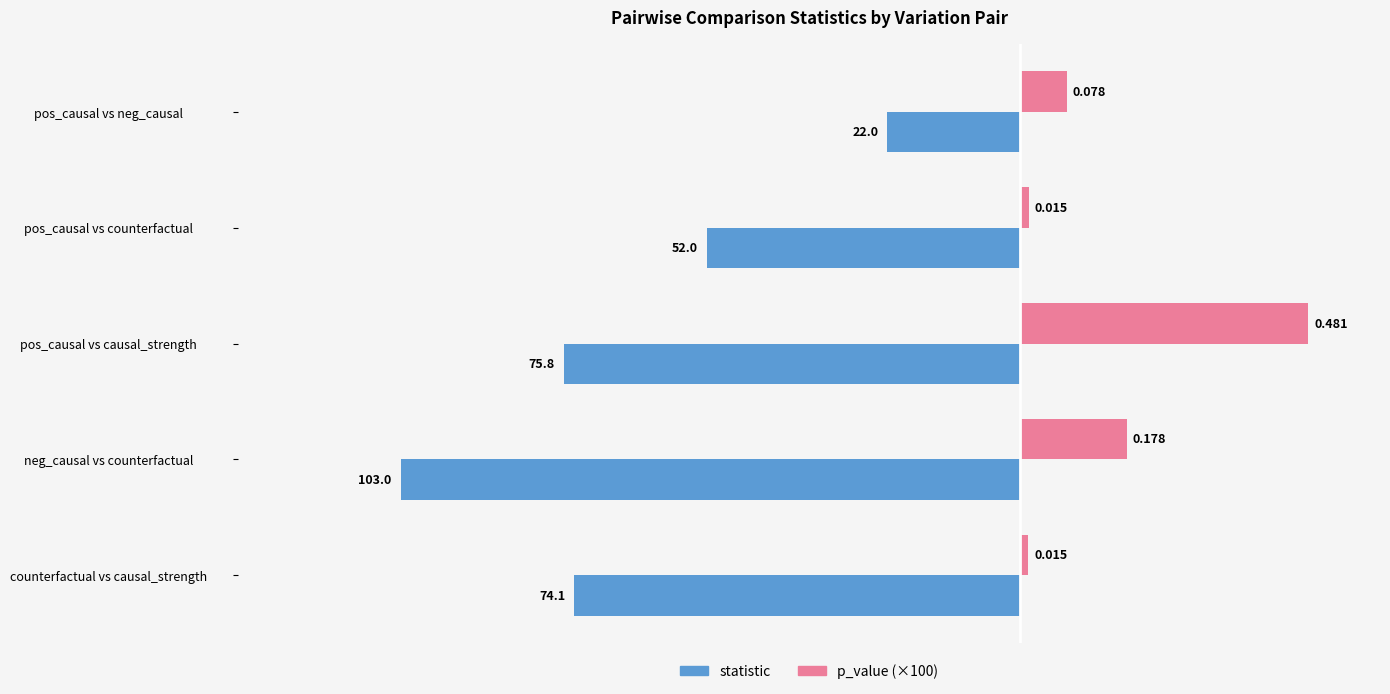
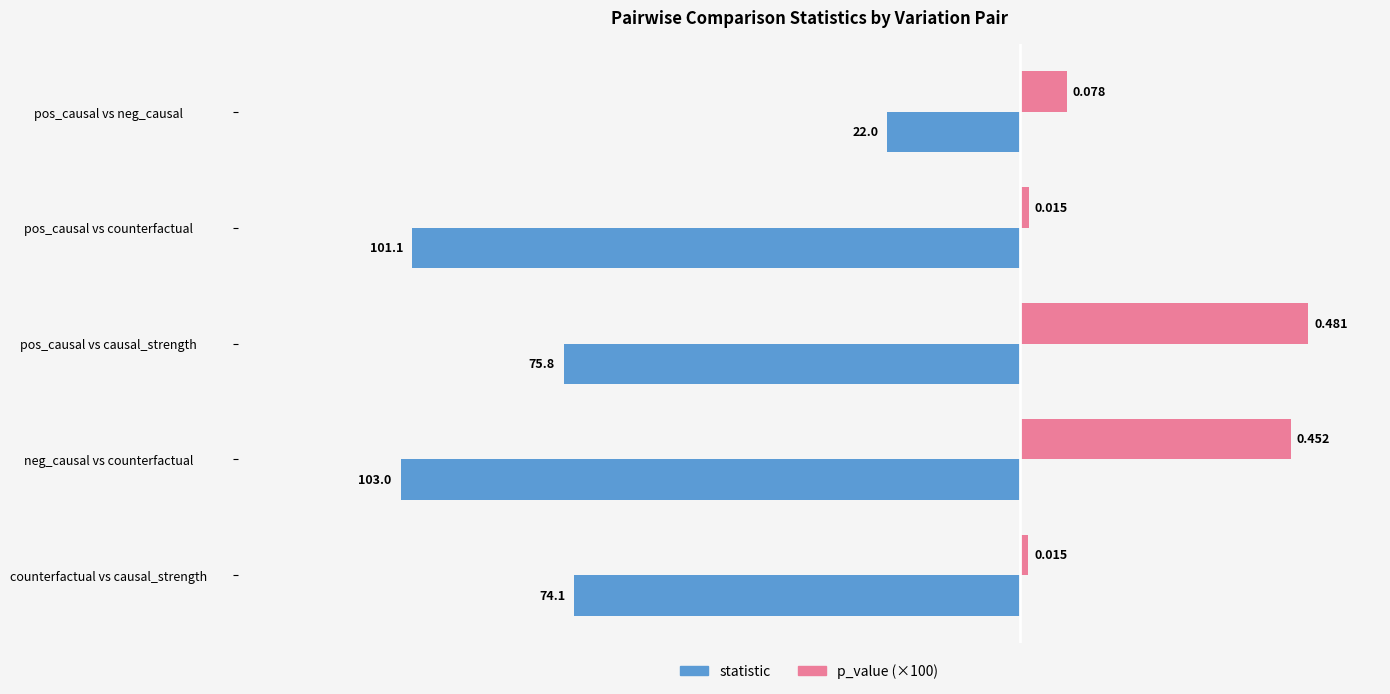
statistic, pos_causal vs counterfactual: 52.0 -> 101.1
p_value (×100), neg_causal vs counterfactual: 0.178 -> 0.452
